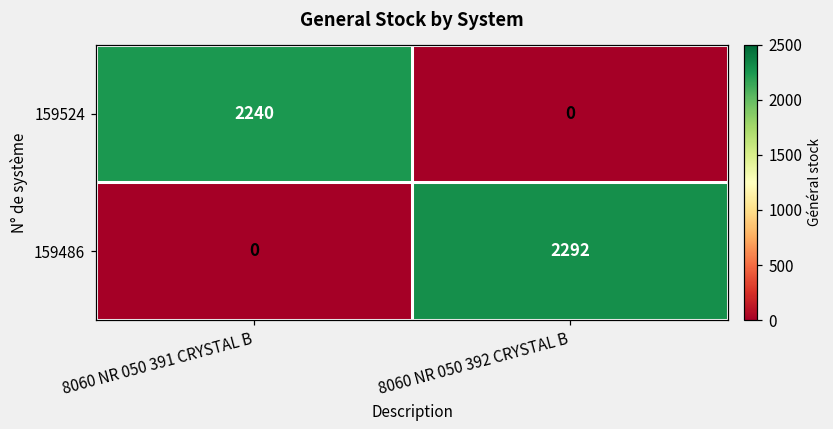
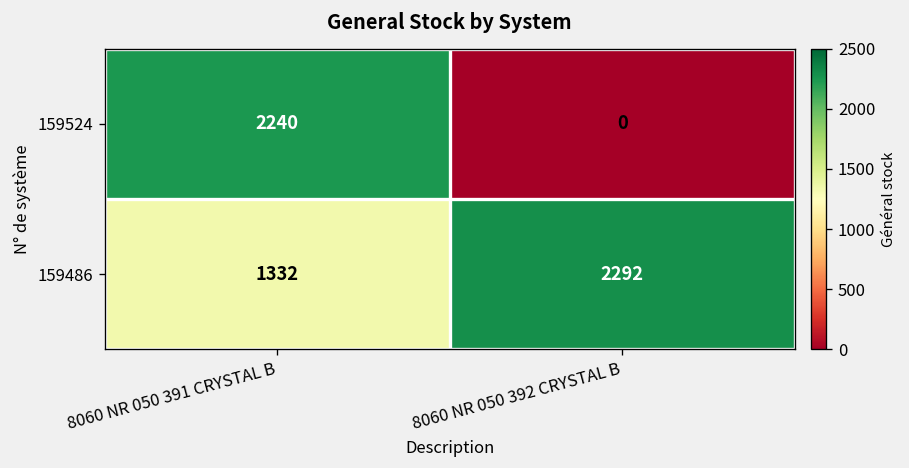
159486, 8060 NR 050 391 CRYSTAL B: 0 -> 1332
